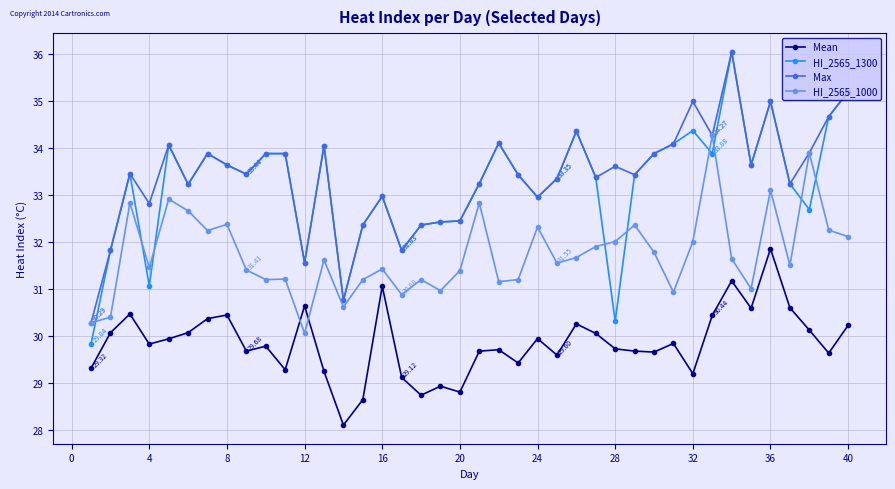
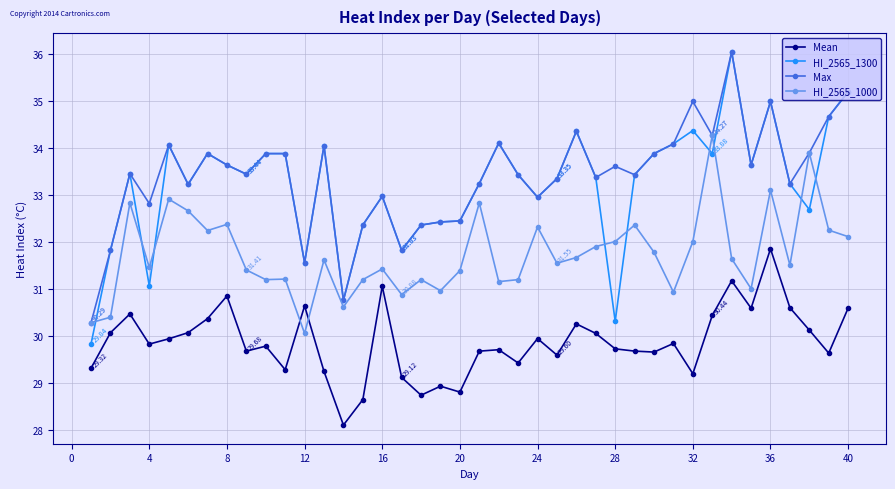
Mean, 8: 30.5 -> 30.9
Mean, 40: 30.2 -> 30.6
